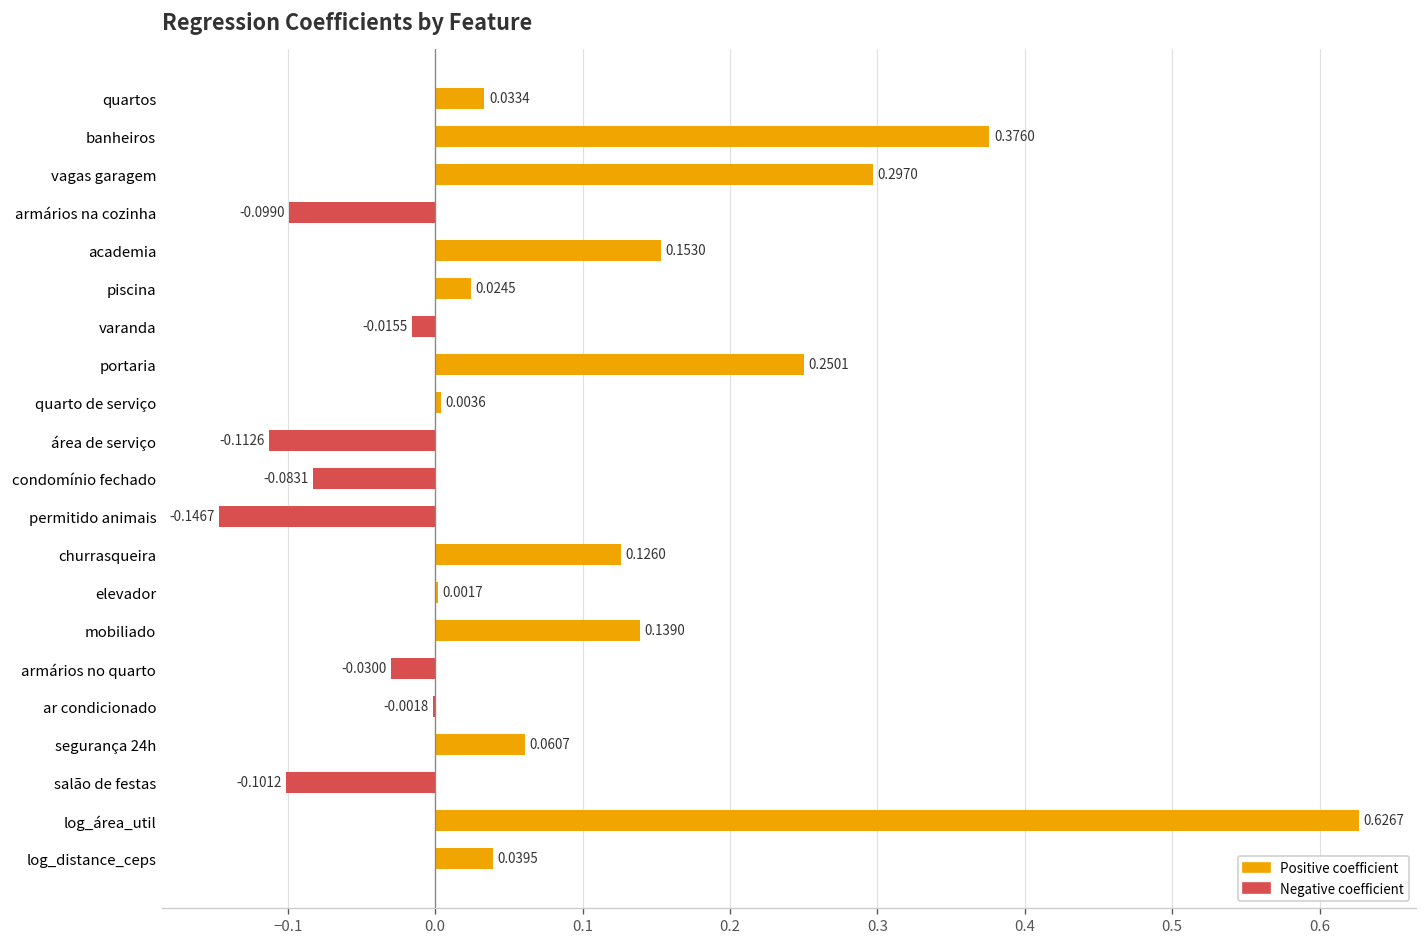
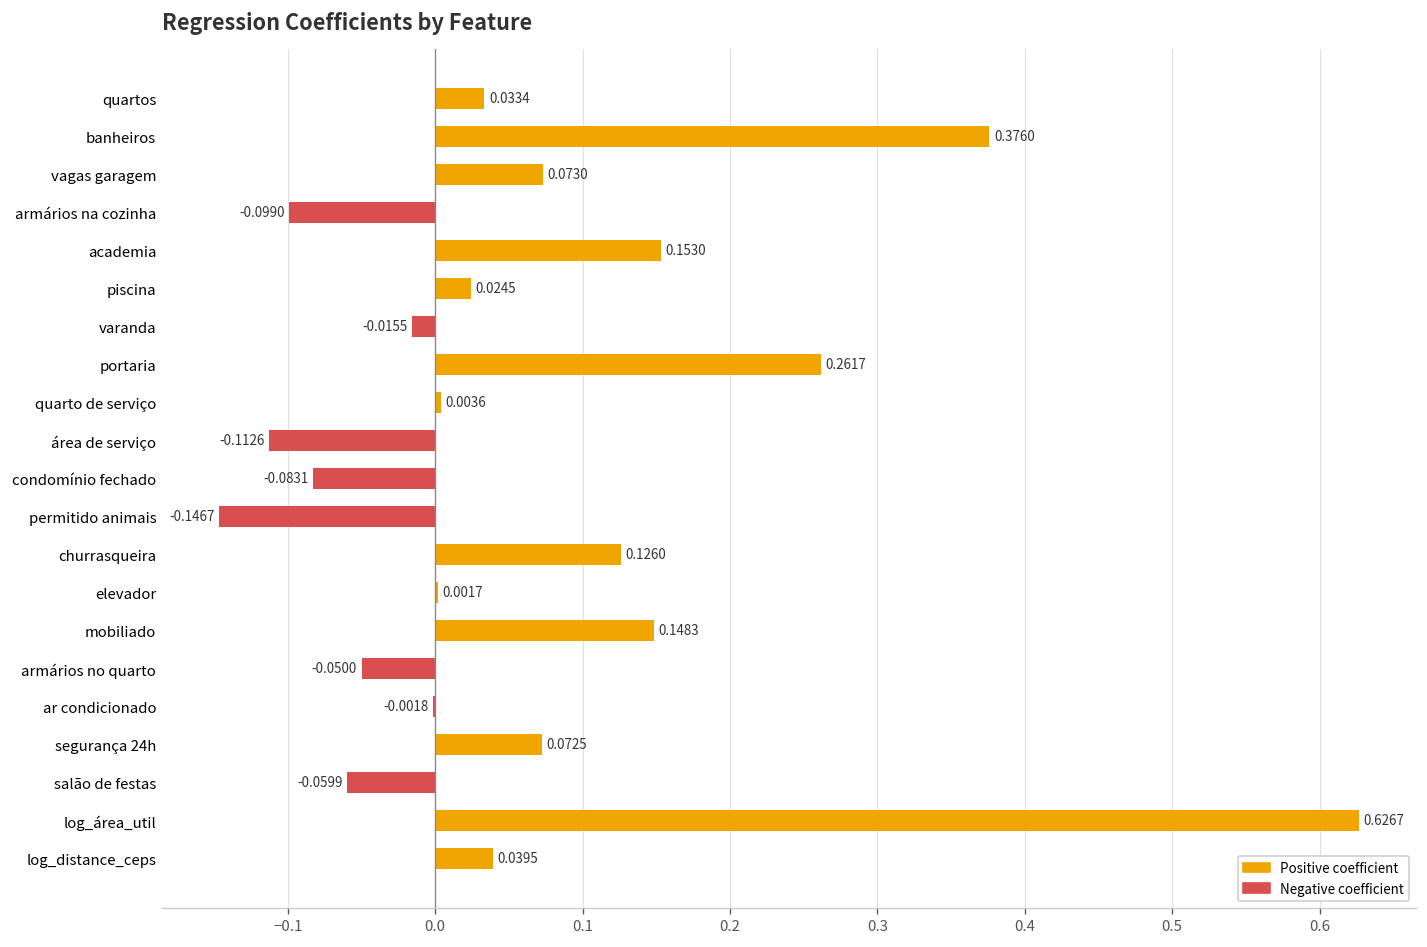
vagas garagem: 0.2970 -> 0.0730
portaria: 0.2501 -> 0.2617
mobiliado: 0.1390 -> 0.1483
armários no quarto: -0.0300 -> -0.0500
segurança 24h: 0.0607 -> 0.0725
salão de festas: -0.1012 -> -0.0599
